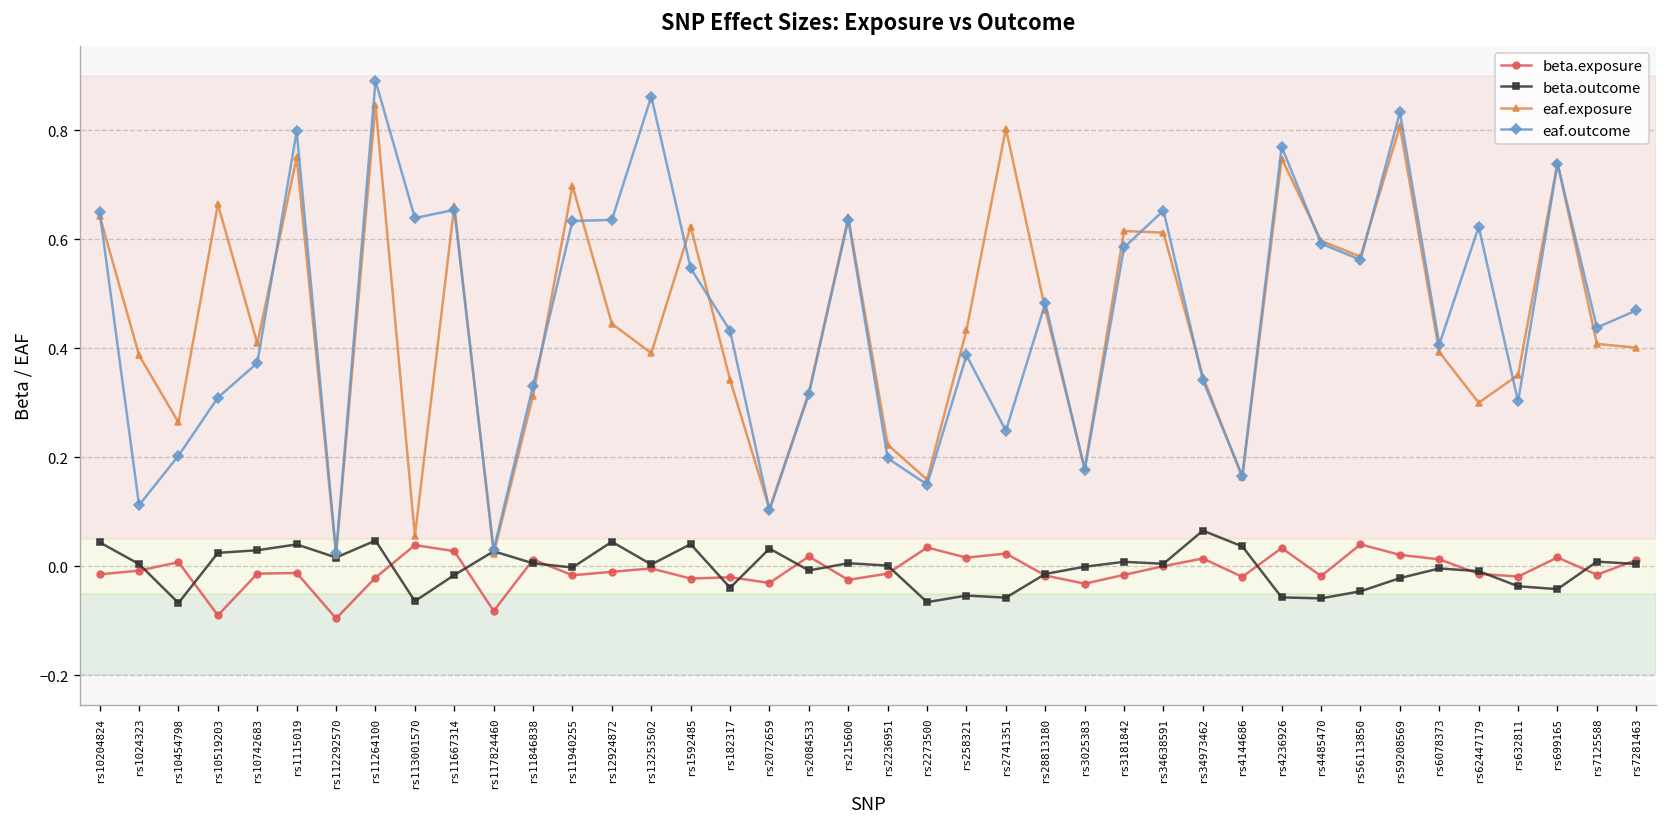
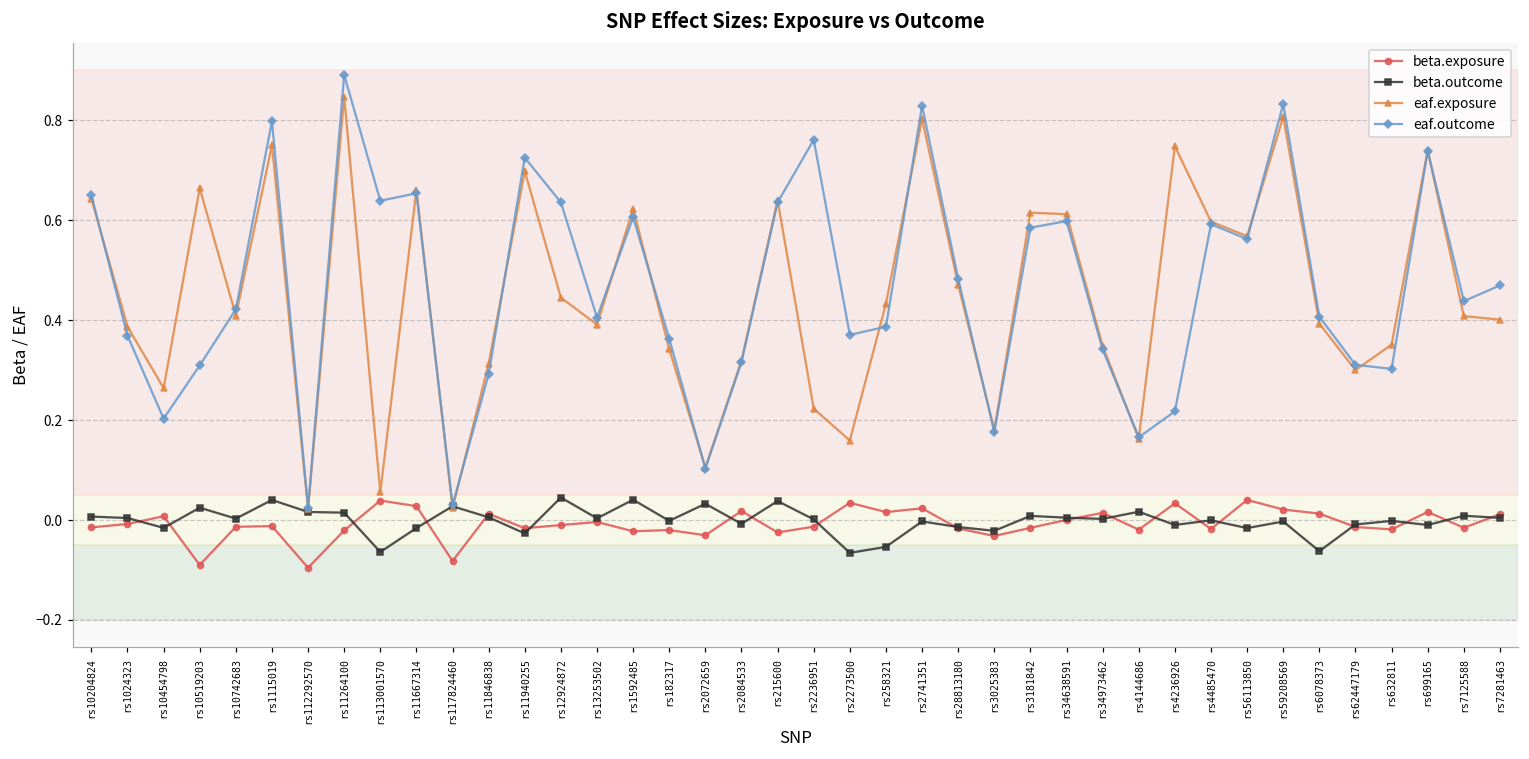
beta.outcome, rs10204824: 0.04 -> 0.01
eaf.outcome, rs1024323: 0.11 -> 0.37
beta.outcome, rs10454798: -0.07 -> -0.02
beta.outcome, rs10742683: 0.03 -> 0.00
eaf.outcome, rs10742683: 0.37 -> 0.42
beta.outcome, rs11264100: 0.05 -> 0.01
eaf.outcome, rs11846838: 0.33 -> 0.29
beta.outcome, rs11940255: 0.00 -> -0.03
eaf.outcome, rs11940255: 0.63 -> 0.73
eaf.outcome, rs13253502: 0.86 -> 0.41
eaf.outcome, rs1592485: 0.55 -> 0.61
beta.outcome, rs182317: -0.04 -> 0.00
eaf.outcome, rs182317: 0.43 -> 0.36
beta.outcome, rs215600: 0.01 -> 0.04
eaf.outcome, rs2236951: 0.20 -> 0.76
eaf.outcome, rs2273500: 0.15 -> 0.37
beta.outcome, rs2741351: -0.06 -> 0.00
eaf.outcome, rs2741351: 0.25 -> 0.83
beta.outcome, rs3025383: 0.00 -> -0.02
eaf.outcome, rs34638591: 0.65 -> 0.60
beta.outcome, rs34973462: 0.07 -> 0.00
beta.outcome, rs4144686: 0.04 -> 0.02
beta.outcome, rs4236926: -0.06 -> -0.01
eaf.outcome, rs4236926: 0.77 -> 0.22
beta.outcome, rs4485470: -0.06 -> 0.00
beta.outcome, rs56113850: -0.05 -> -0.02
beta.outcome, rs59208569: -0.02 -> 0.00
beta.outcome, rs6078373: 0.00 -> -0.06
eaf.outcome, rs62447179: 0.62 -> 0.31
beta.outcome, rs632811: -0.04 -> 0.00
beta.outcome, rs699165: -0.04 -> -0.01
